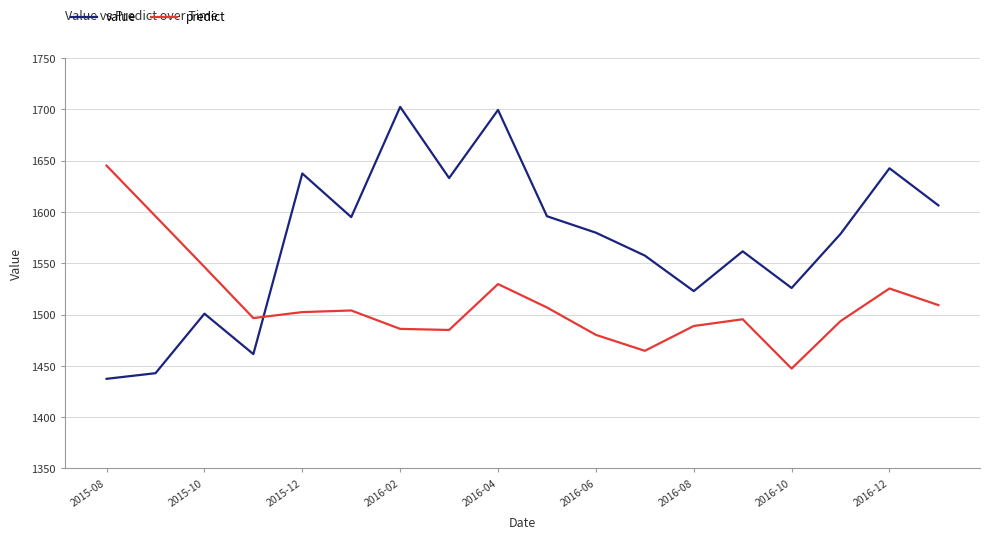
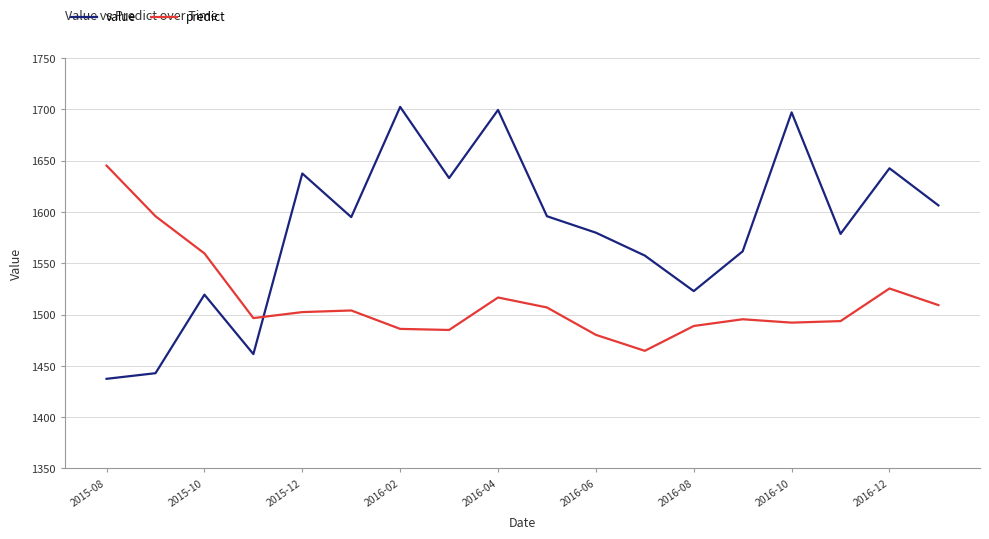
value, 2015-10: 1501 -> 1519
predict, 2015-10: 1546 -> 1560
predict, 2016-04: 1530 -> 1517
value, 2016-10: 1526 -> 1697
predict, 2016-10: 1447 -> 1492
